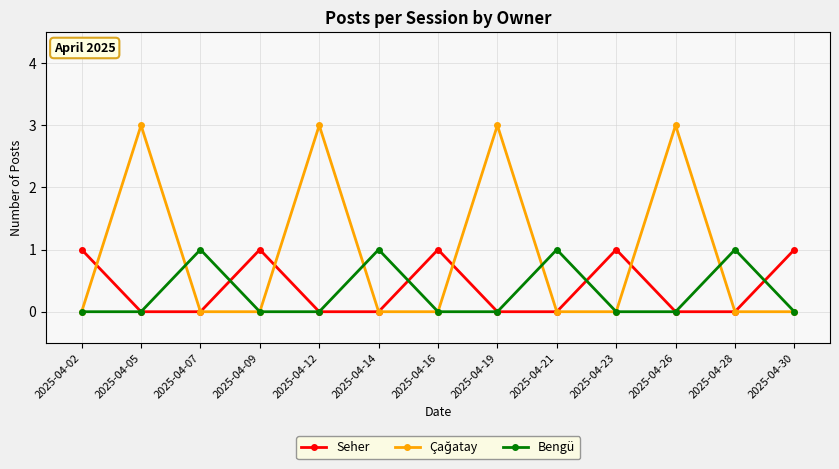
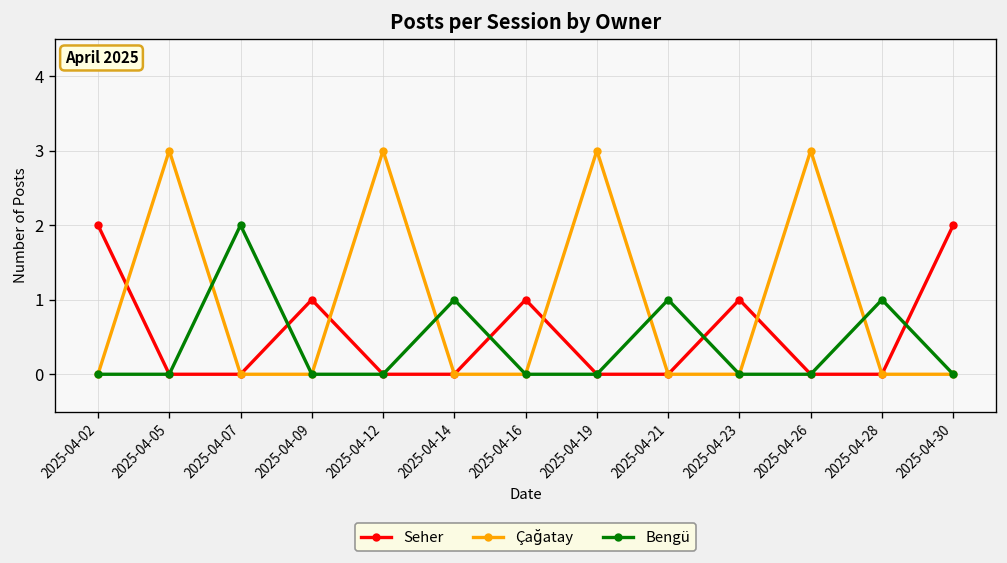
Seher, 2025-04-02: 1 -> 2
Bengü, 2025-04-07: 1 -> 2
Seher, 2025-04-30: 1 -> 2
